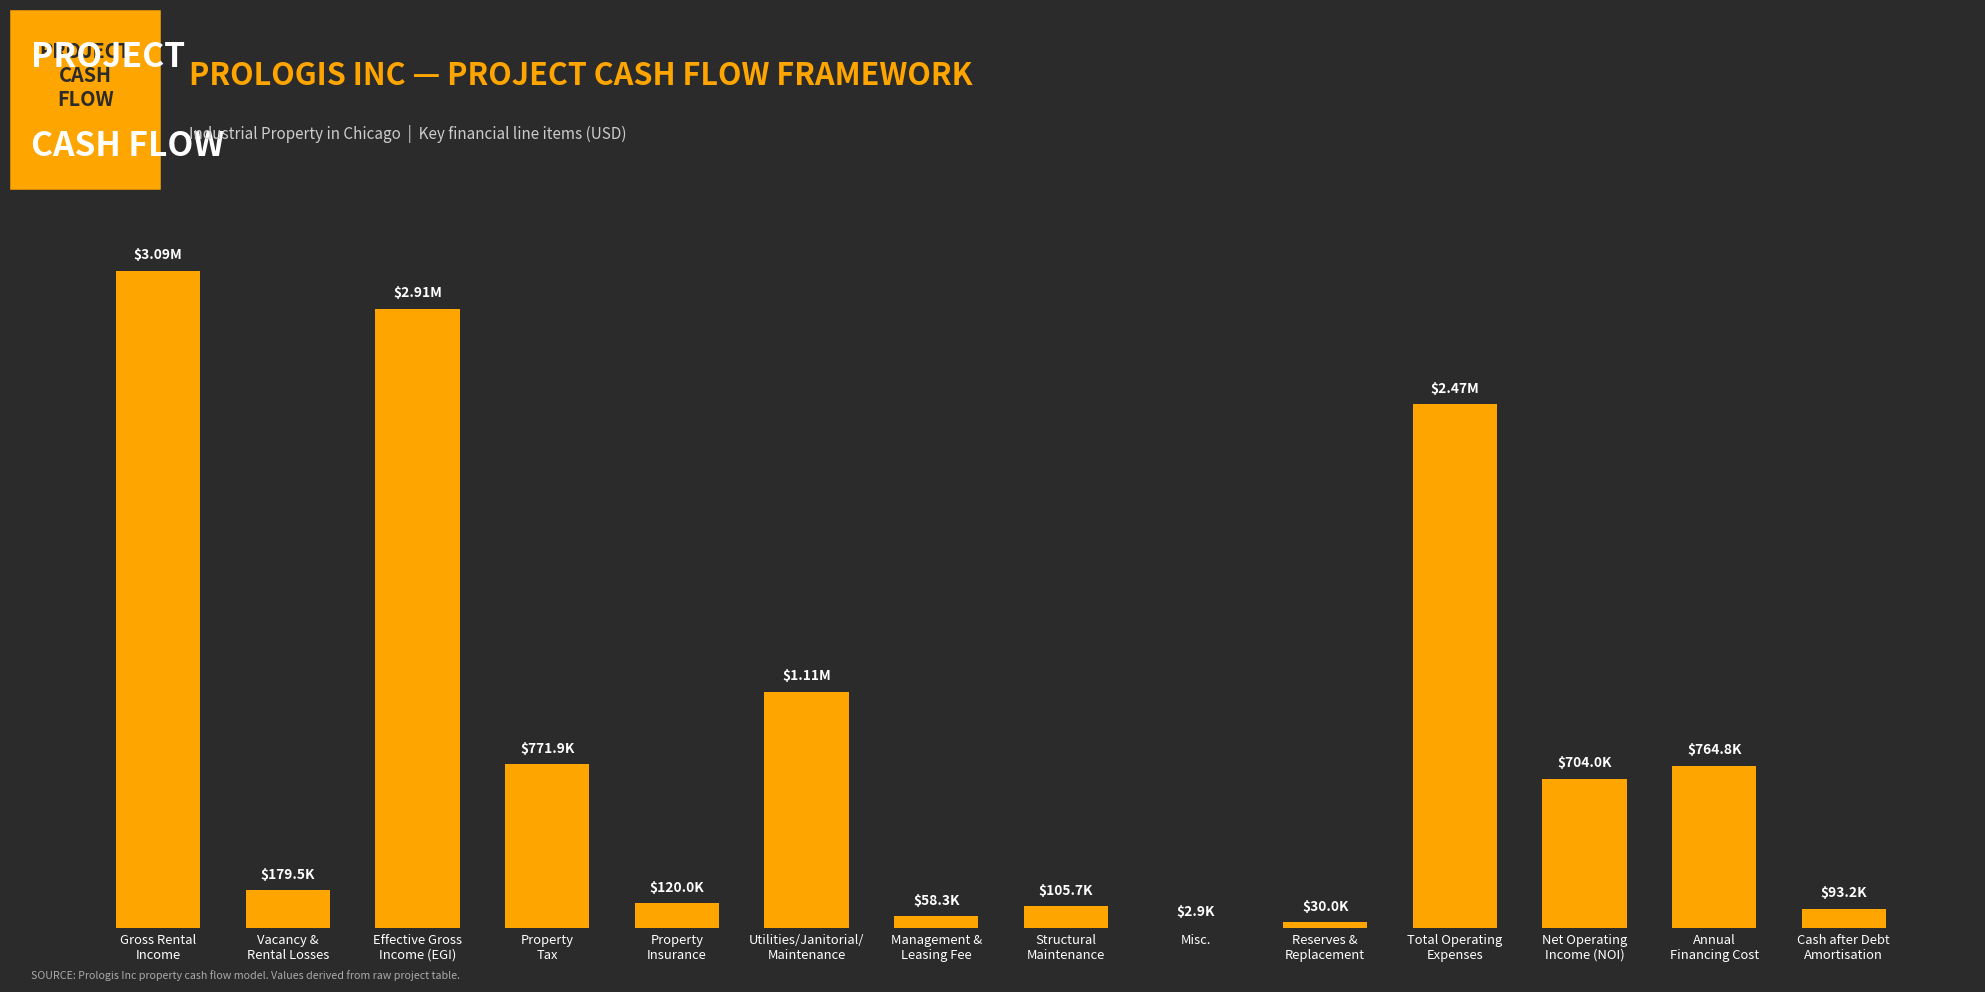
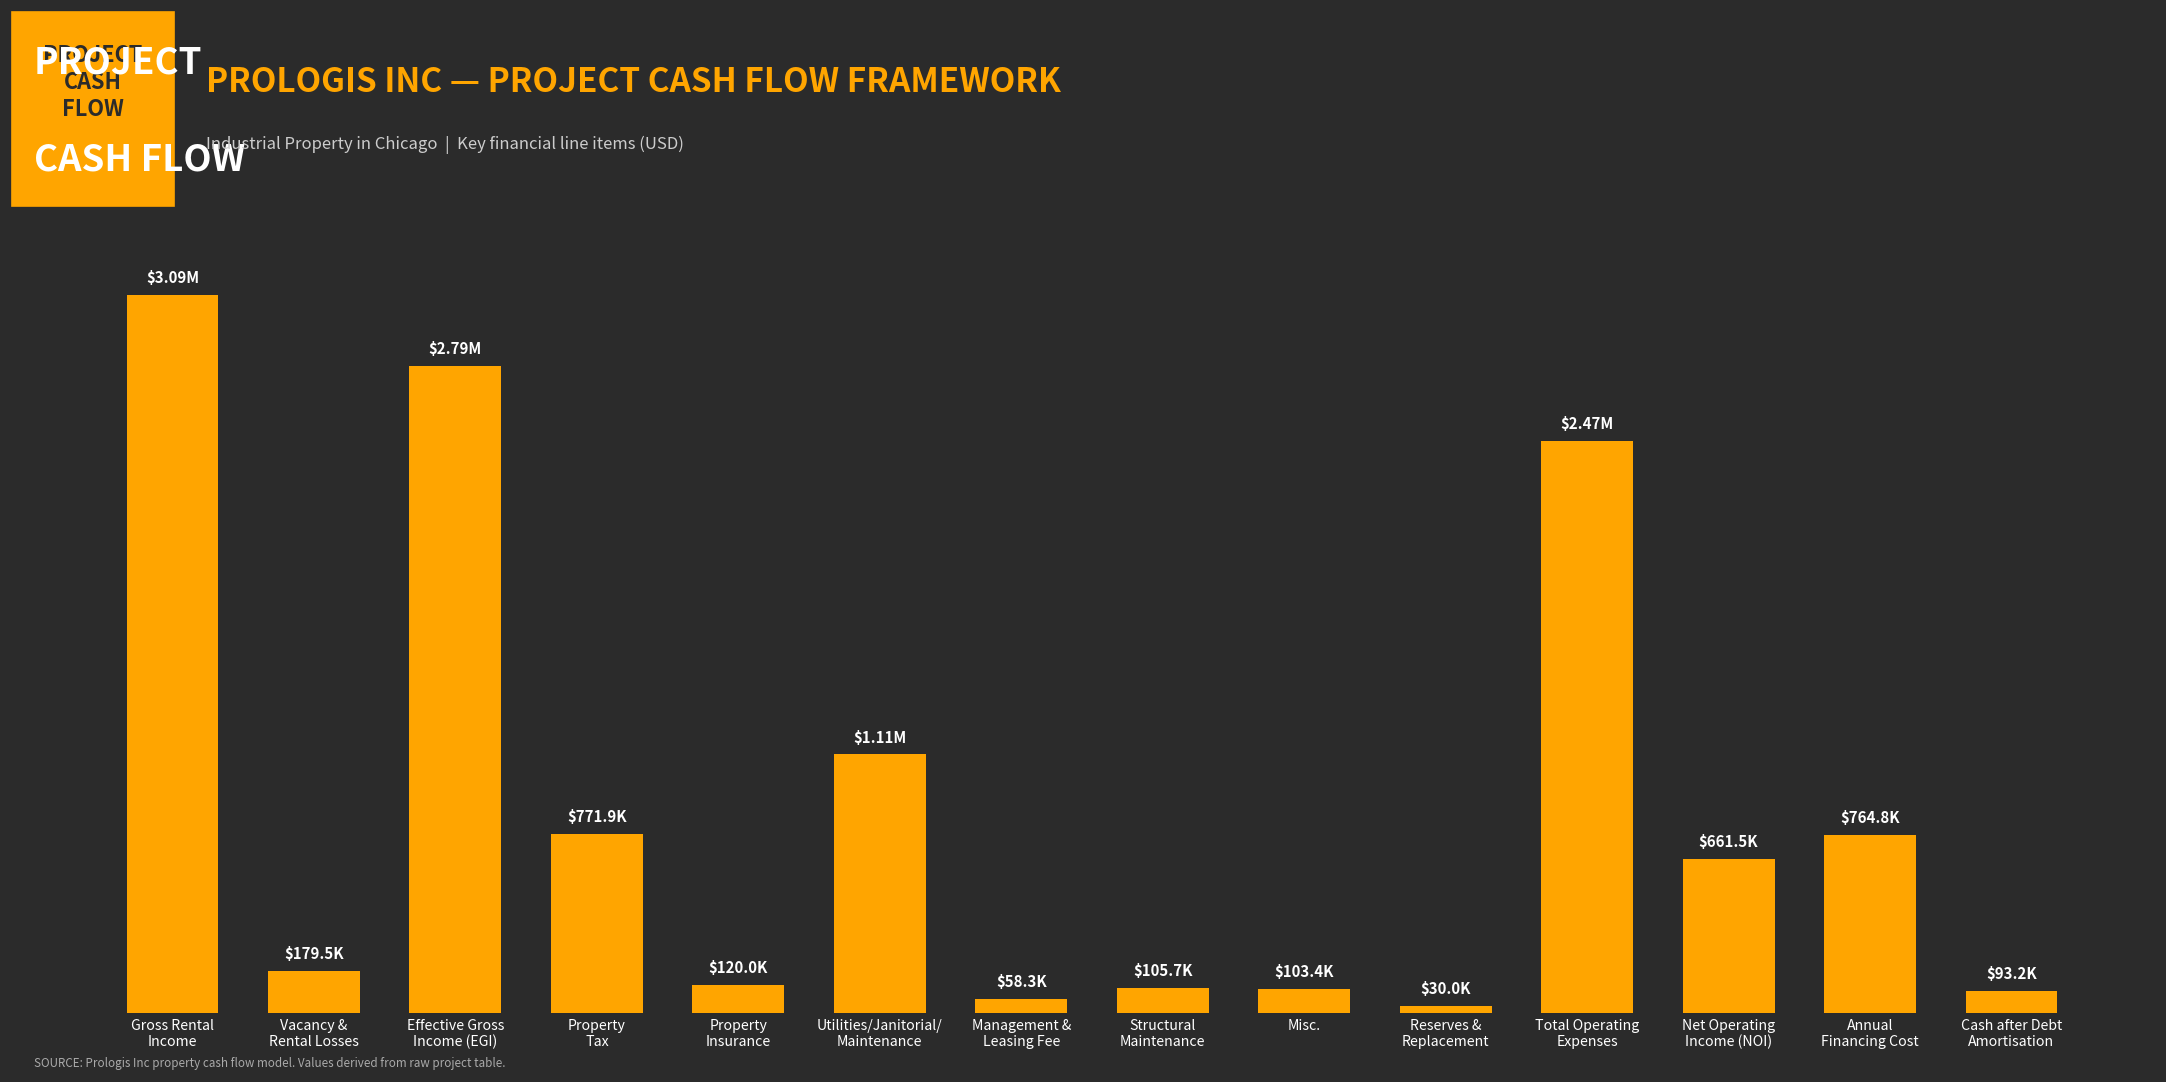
Effective Gross Income (EGI): $2.91M -> $2.79M
Misc.: $2.9K -> $103.4K
Net Operating Income (NOI): $704.0K -> $661.5K
